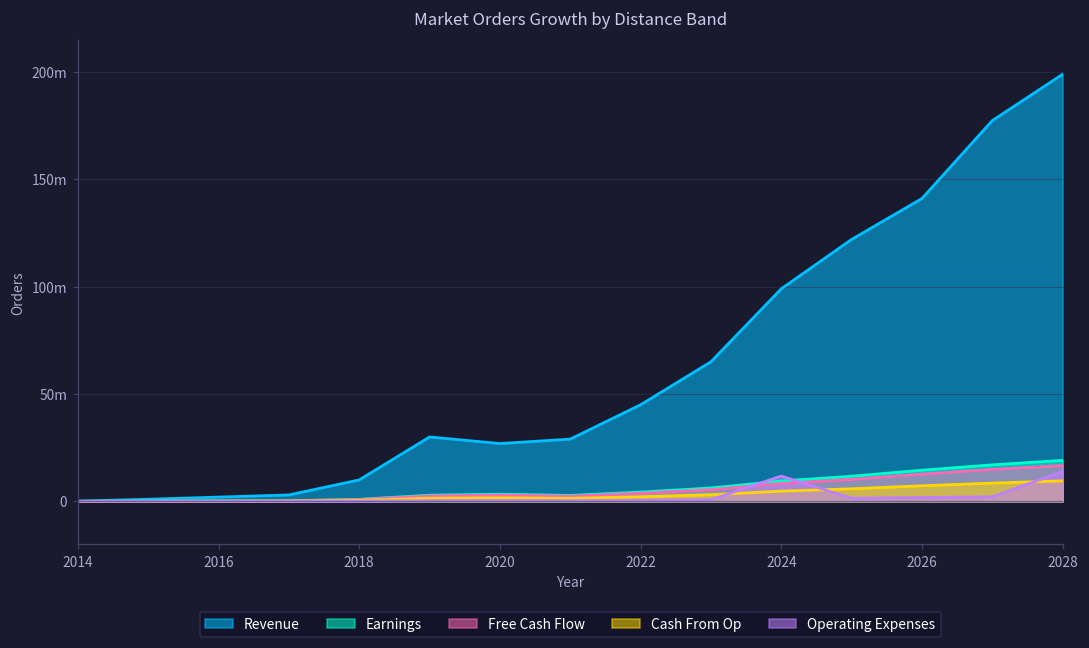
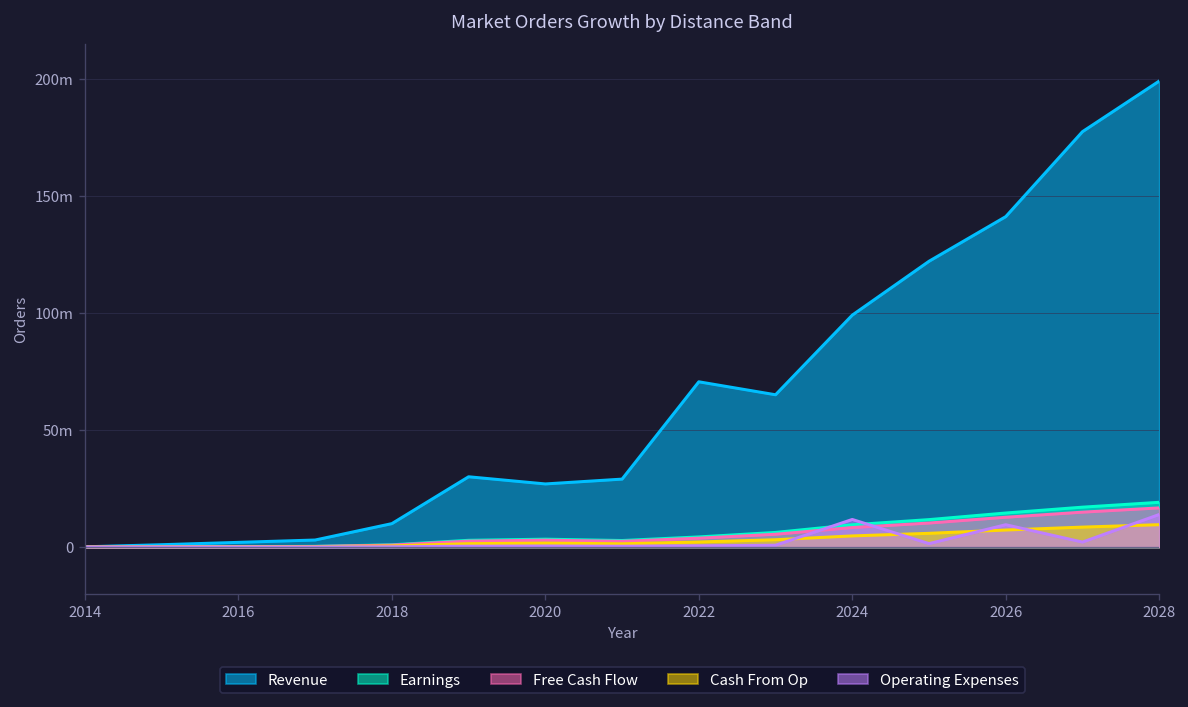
Revenue, 2022: 45m -> 71m
Operating Expenses, 2026: 2m -> 10m
